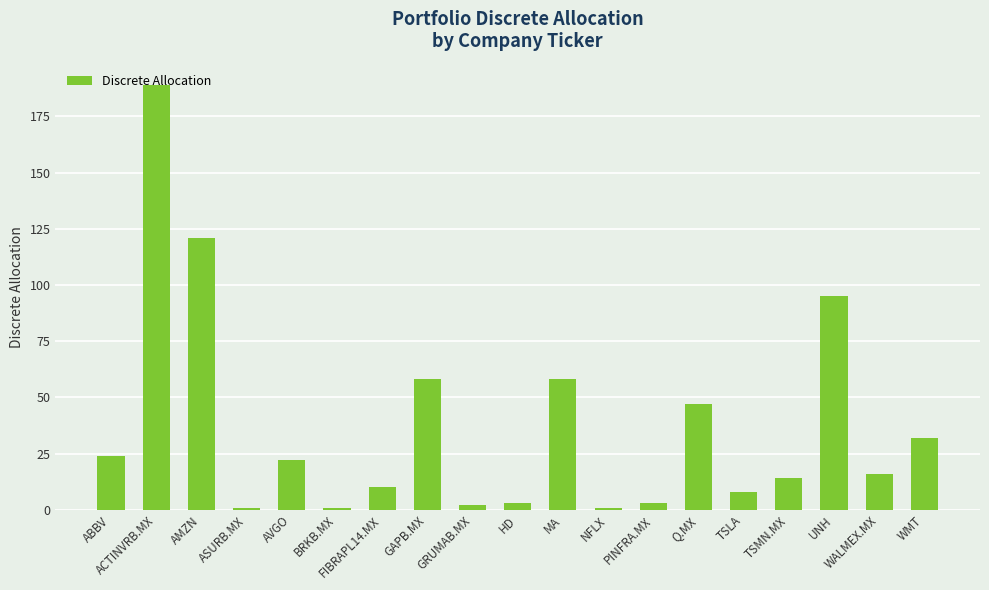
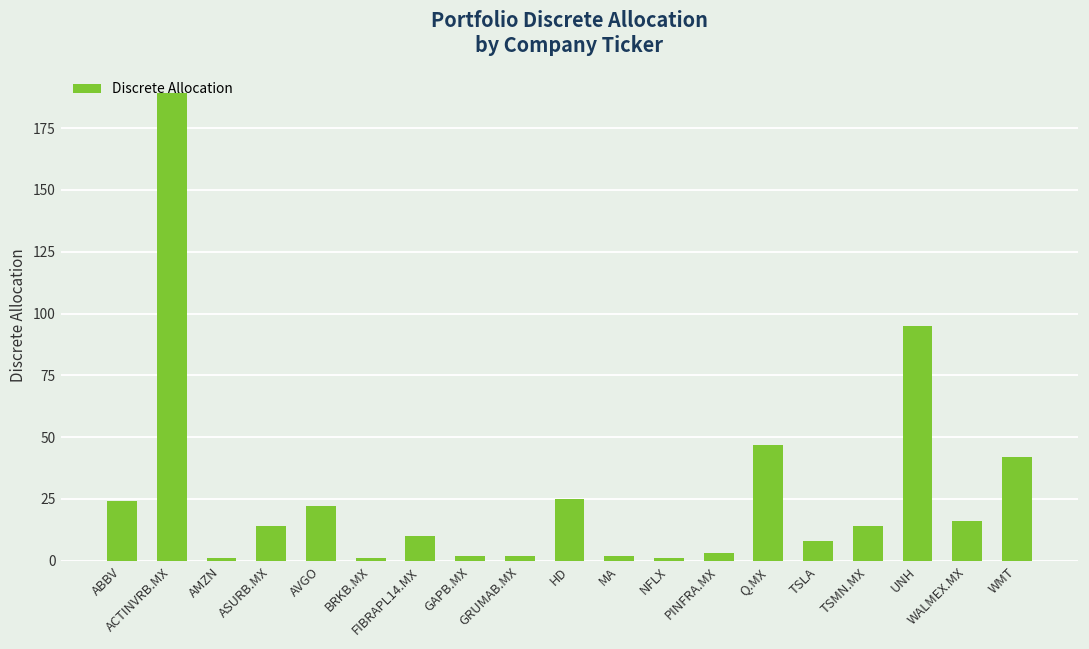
AMZN: 121 -> 1
ASURB.MX: 1 -> 14
GAPB.MX: 58 -> 2
HD: 3 -> 25
MA: 58 -> 2
WMT: 32 -> 42
